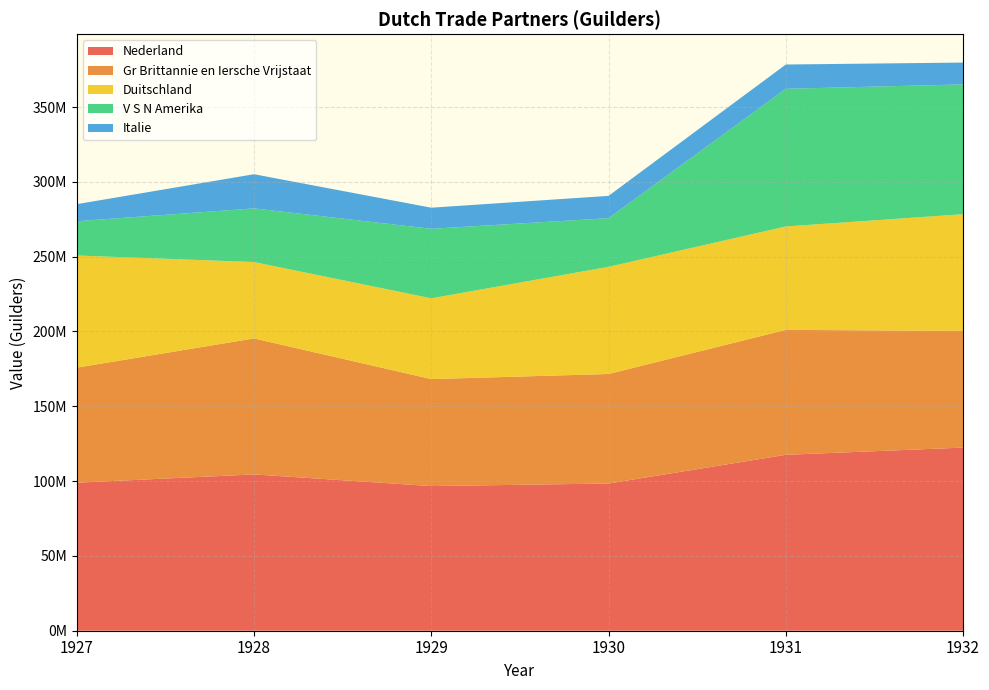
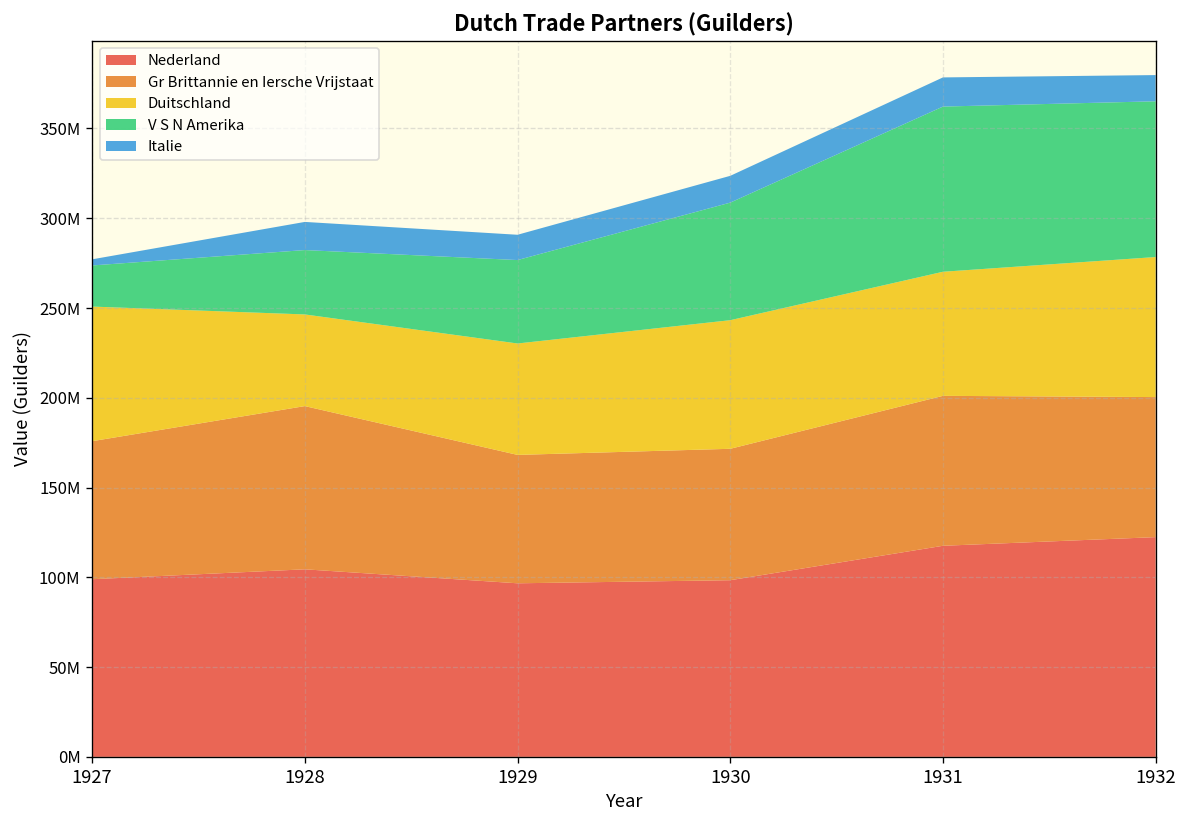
Italie, 1927: 11000000 -> 3000000
Italie, 1928: 23000000 -> 16000000
Duitschland, 1929: 54000000 -> 62000000
V S N Amerika, 1930: 33000000 -> 65000000
